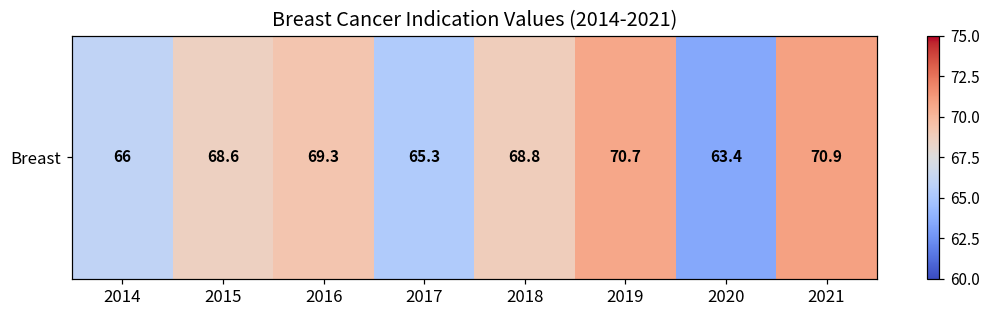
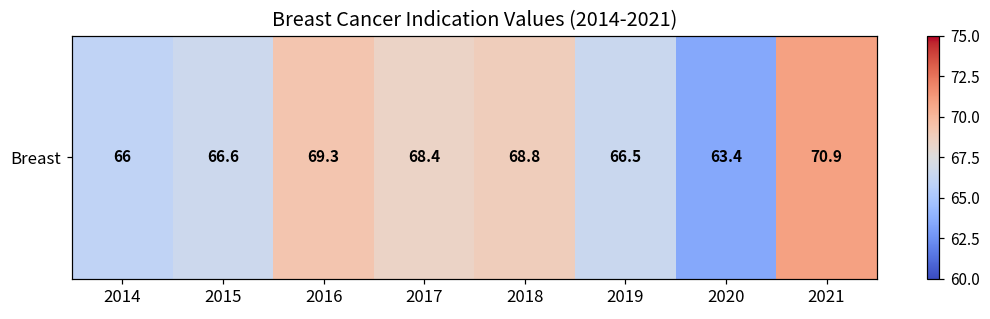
Breast, 2015: 68.6 -> 66.6
Breast, 2017: 65.3 -> 68.4
Breast, 2019: 70.7 -> 66.5
